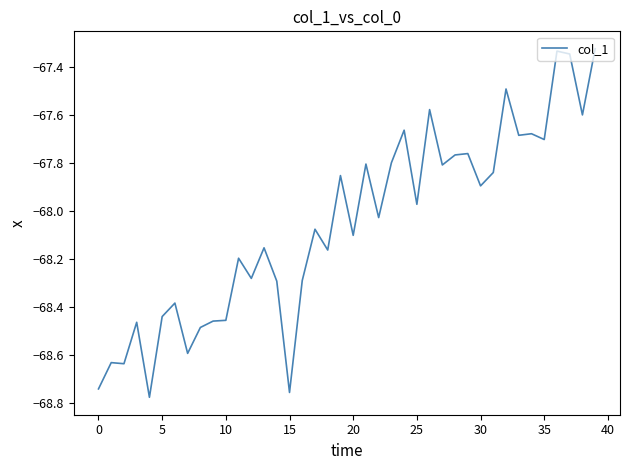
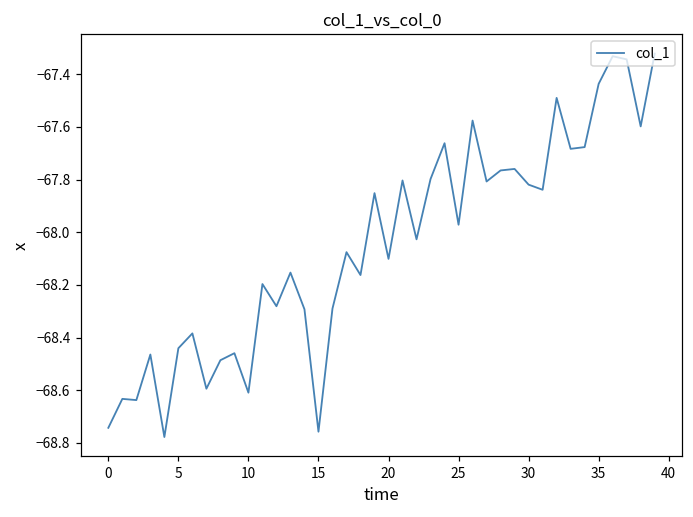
10: -68.46 -> -68.61
30: -67.89 -> -67.82
35: -67.70 -> -67.44
